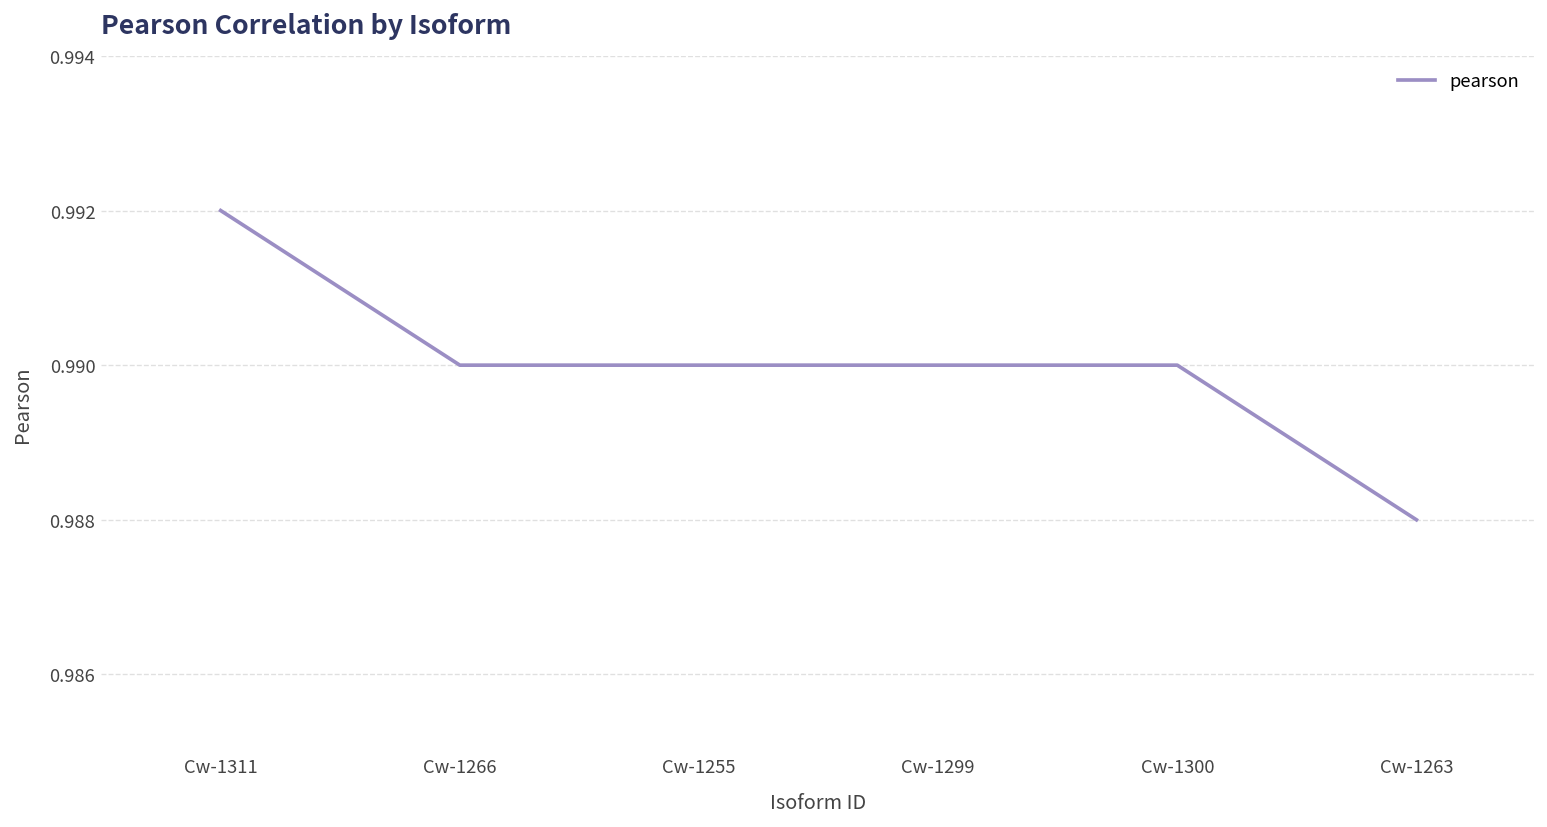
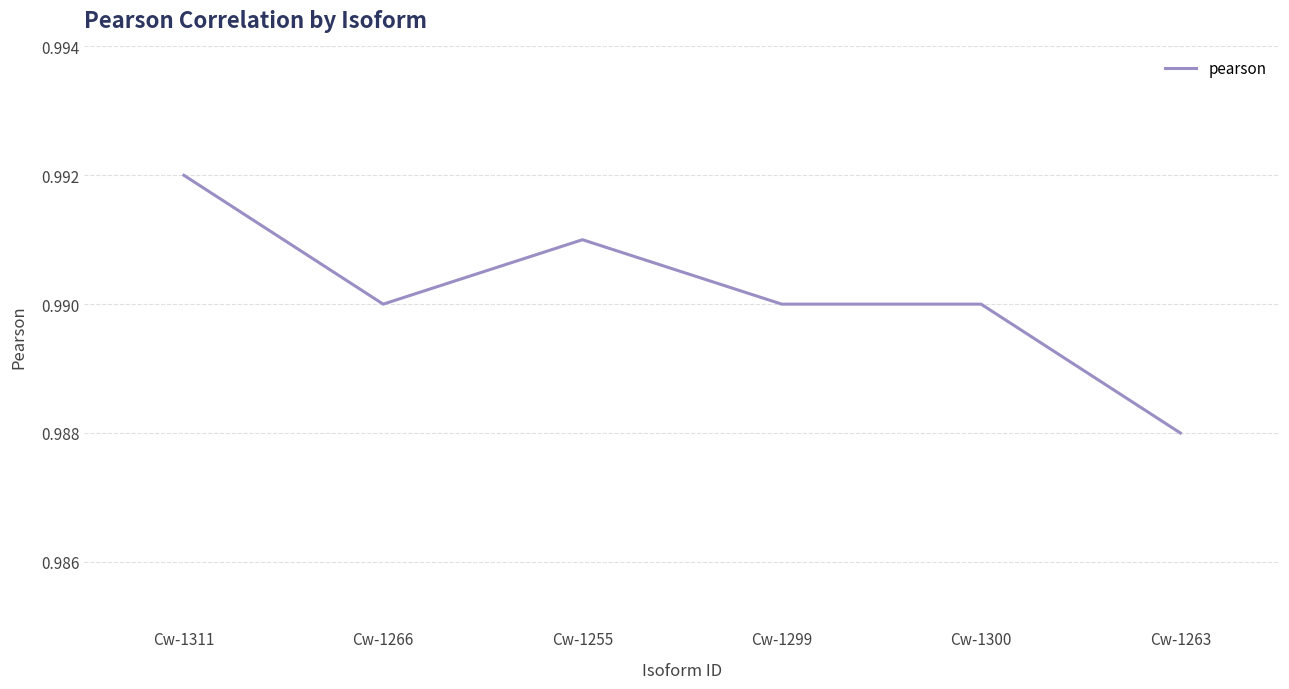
Cw-1255: 0.990 -> 0.991
